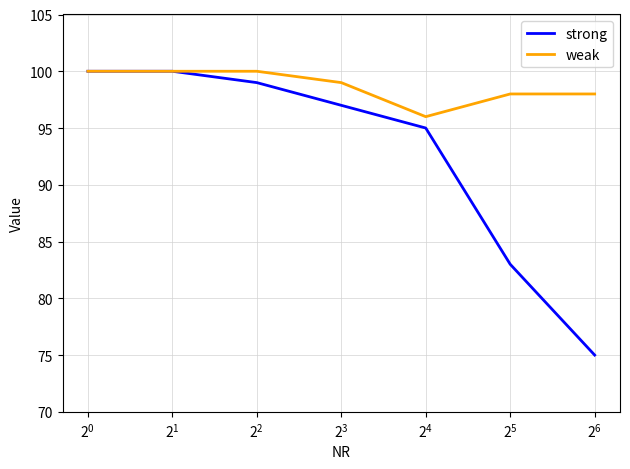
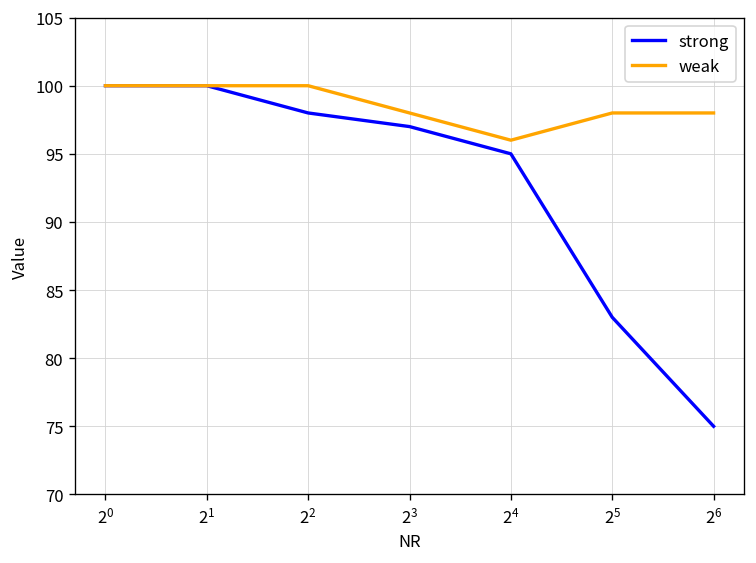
strong, 2^2: 99 -> 98
weak, 2^3: 99 -> 98
